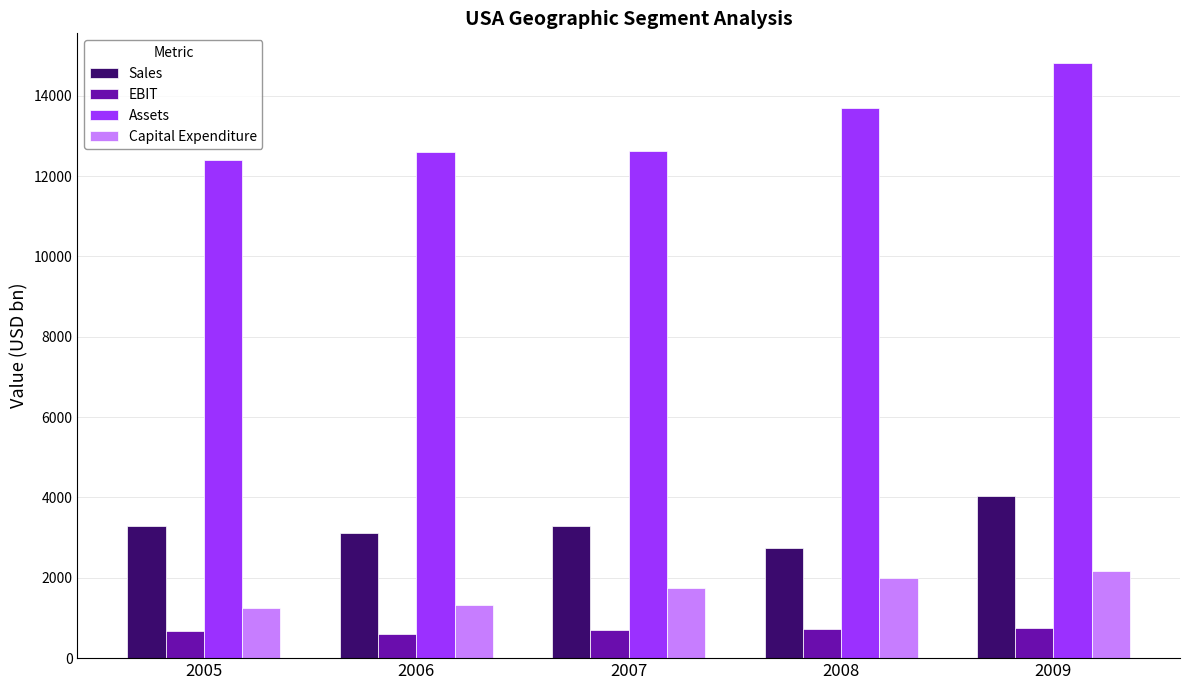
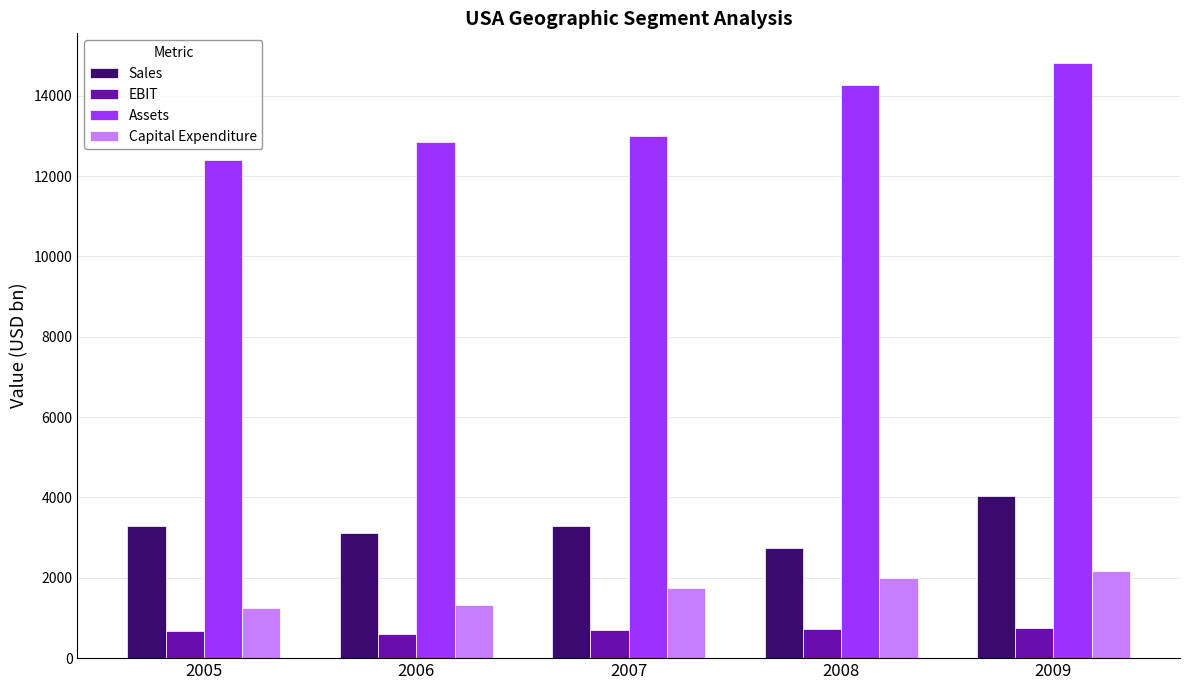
Assets, 2006: 12600 -> 12900
Assets, 2007: 12600 -> 13000
Assets, 2008: 13700 -> 14300
